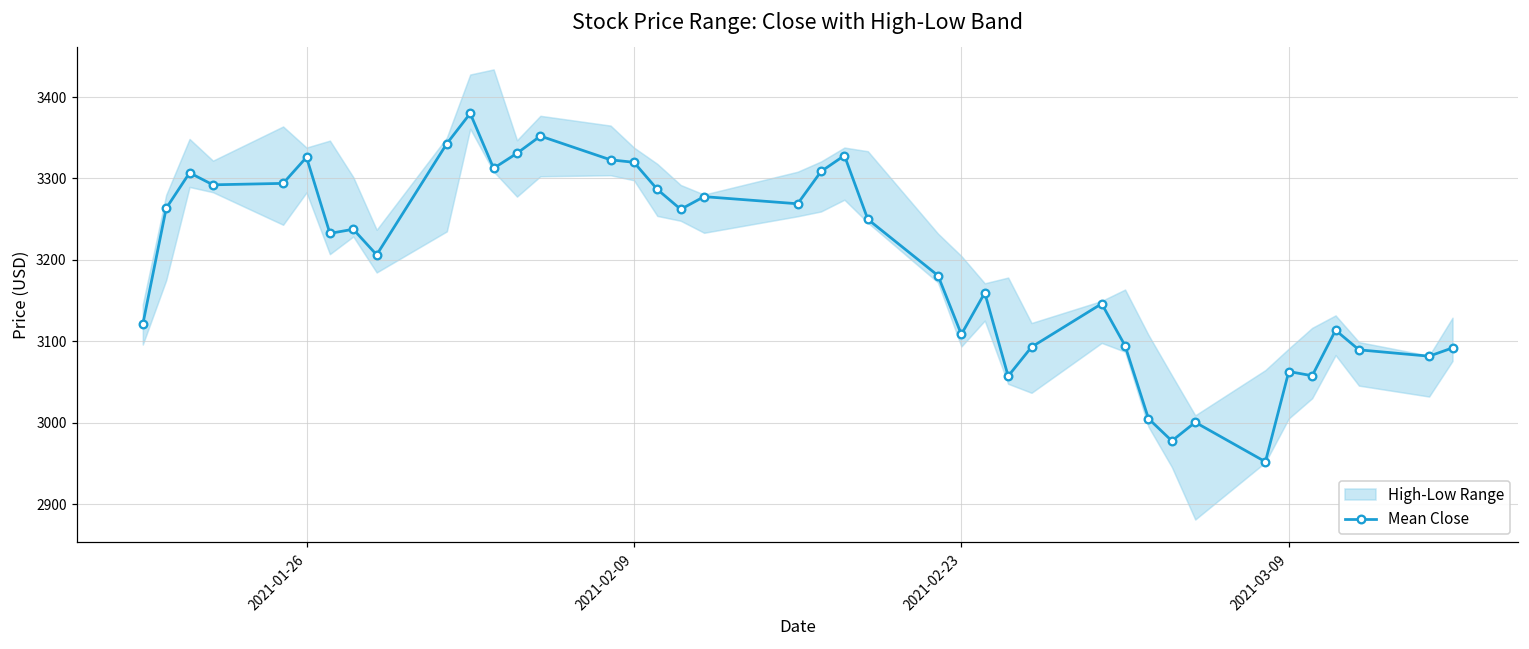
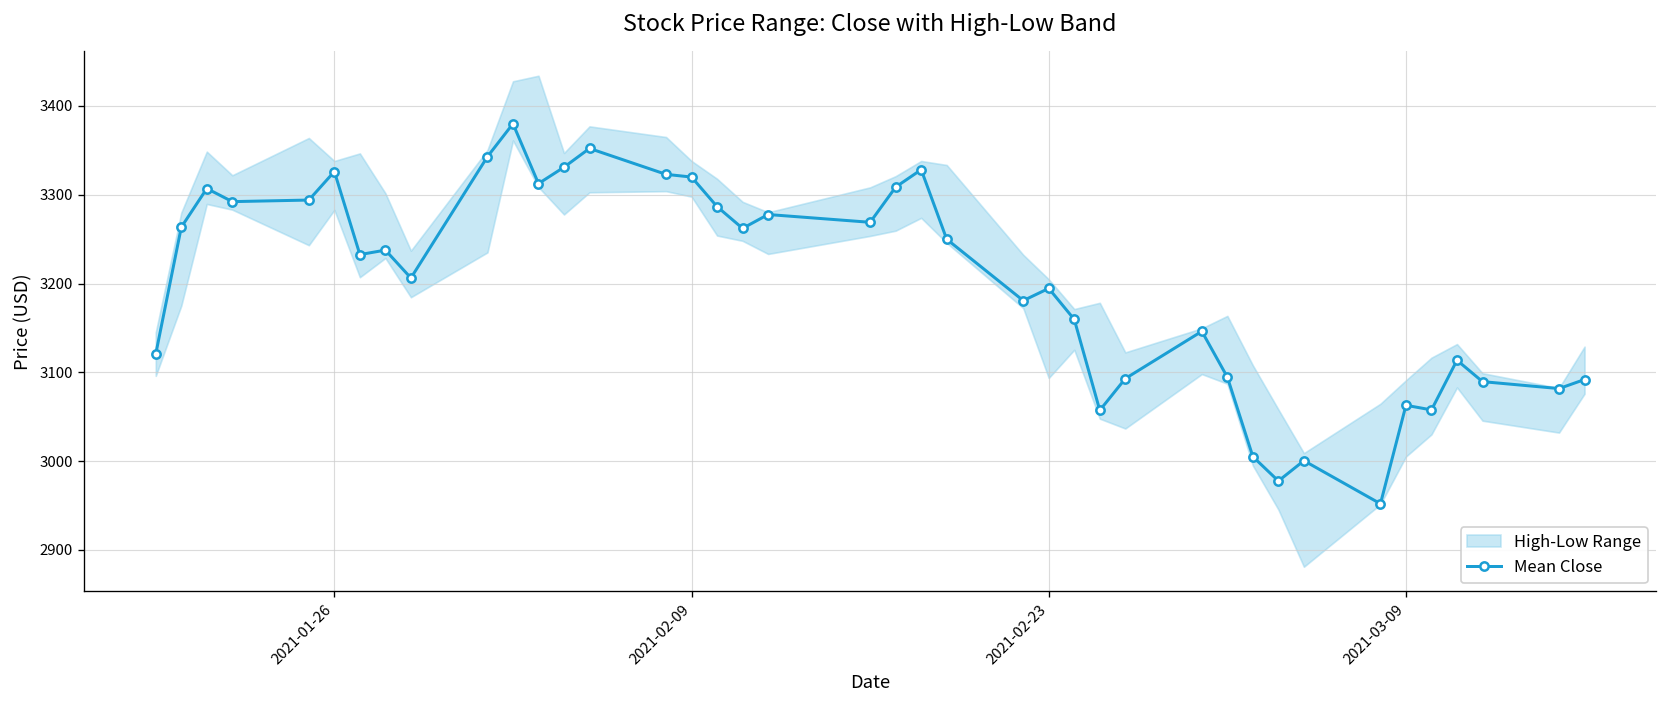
Mean Close, 2021-02-23: 3110 -> 3190
